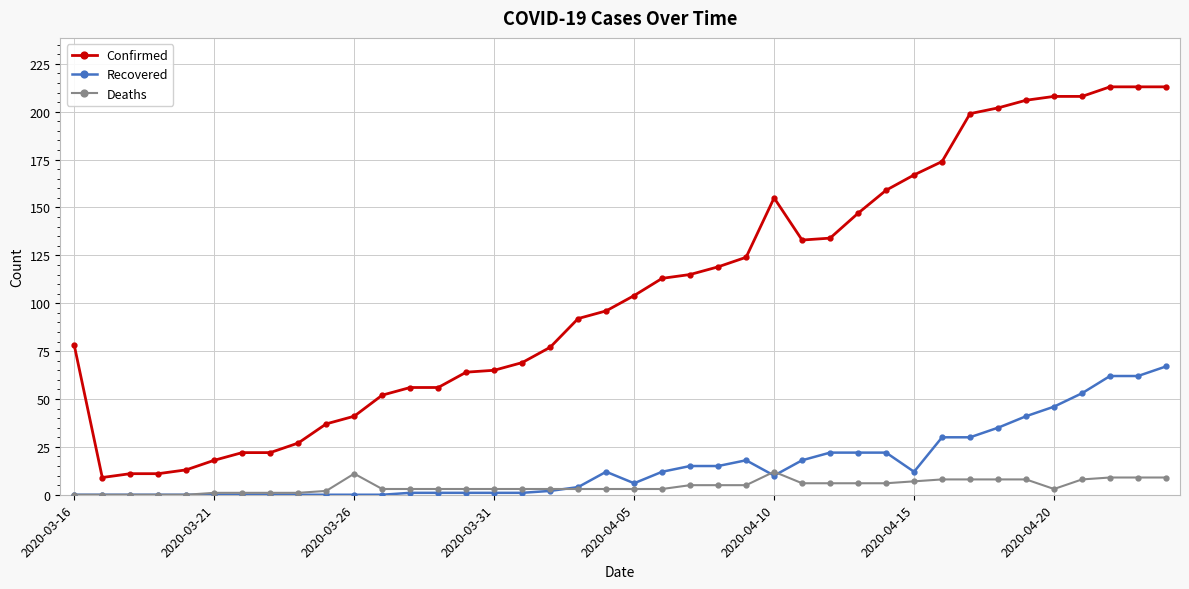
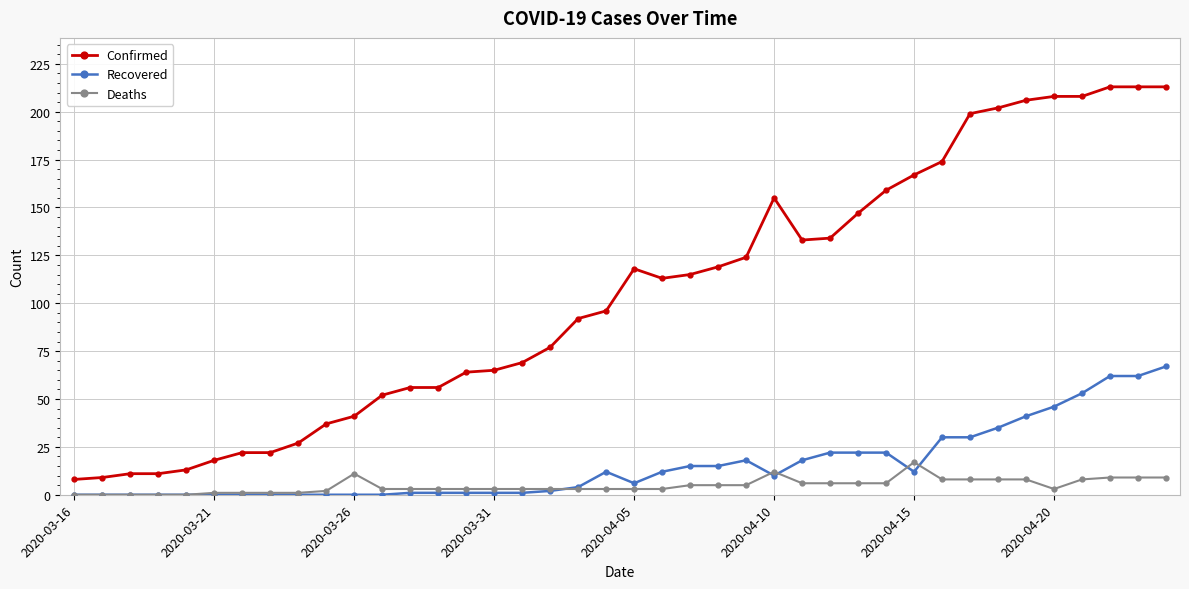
Confirmed, 2020-03-16: 78 -> 8
Confirmed, 2020-04-05: 104 -> 118
Deaths, 2020-04-15: 7 -> 17
